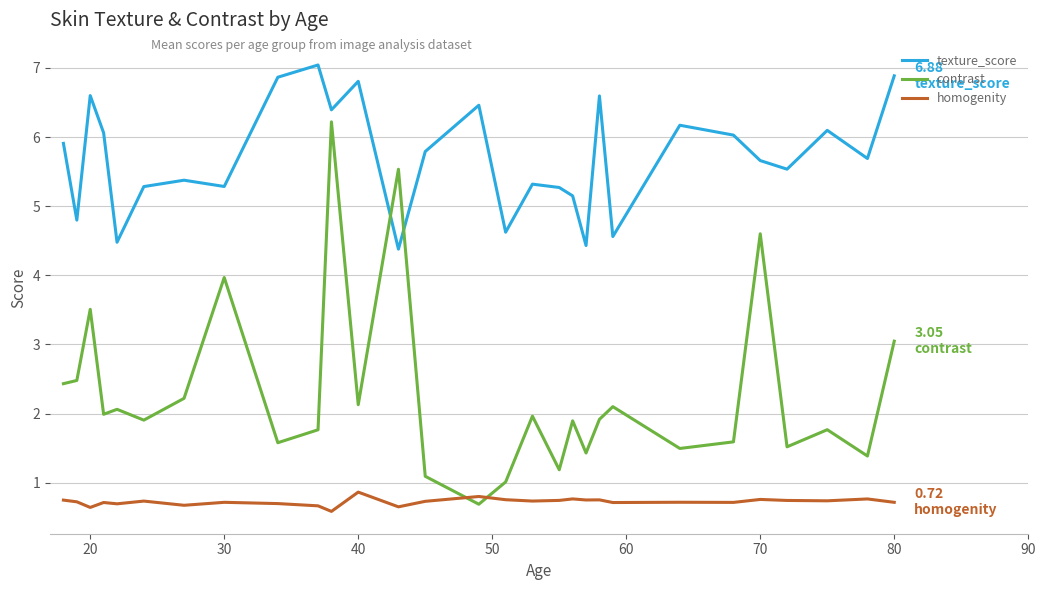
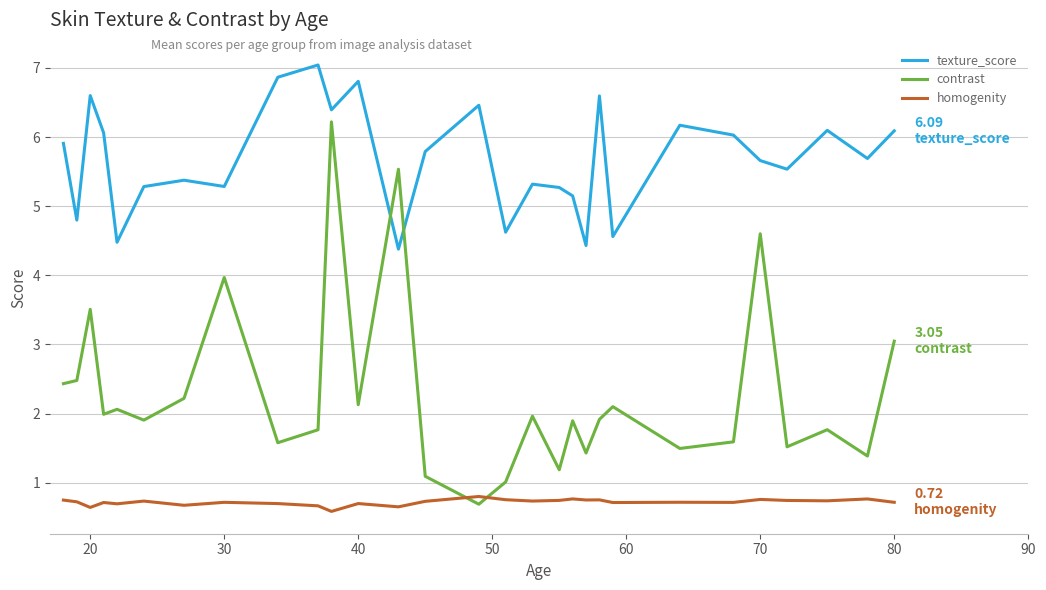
homogenity, 40: 0.9 -> 0.7
texture_score, 80: 6.88 -> 6.09
